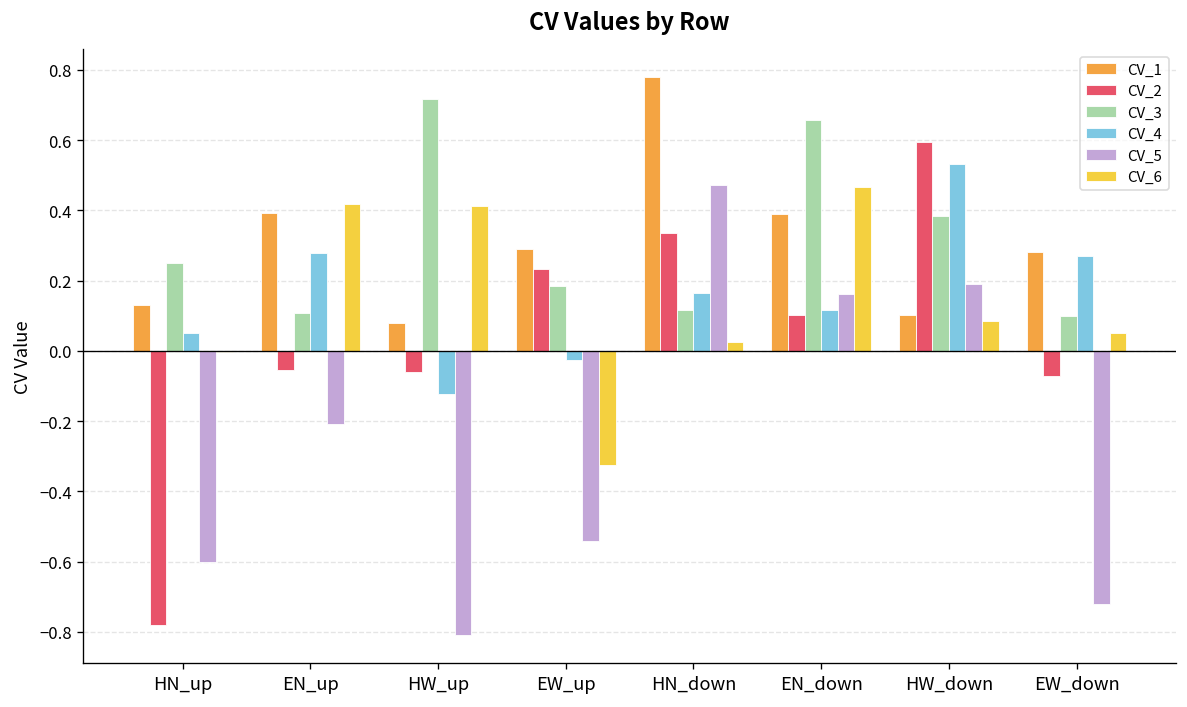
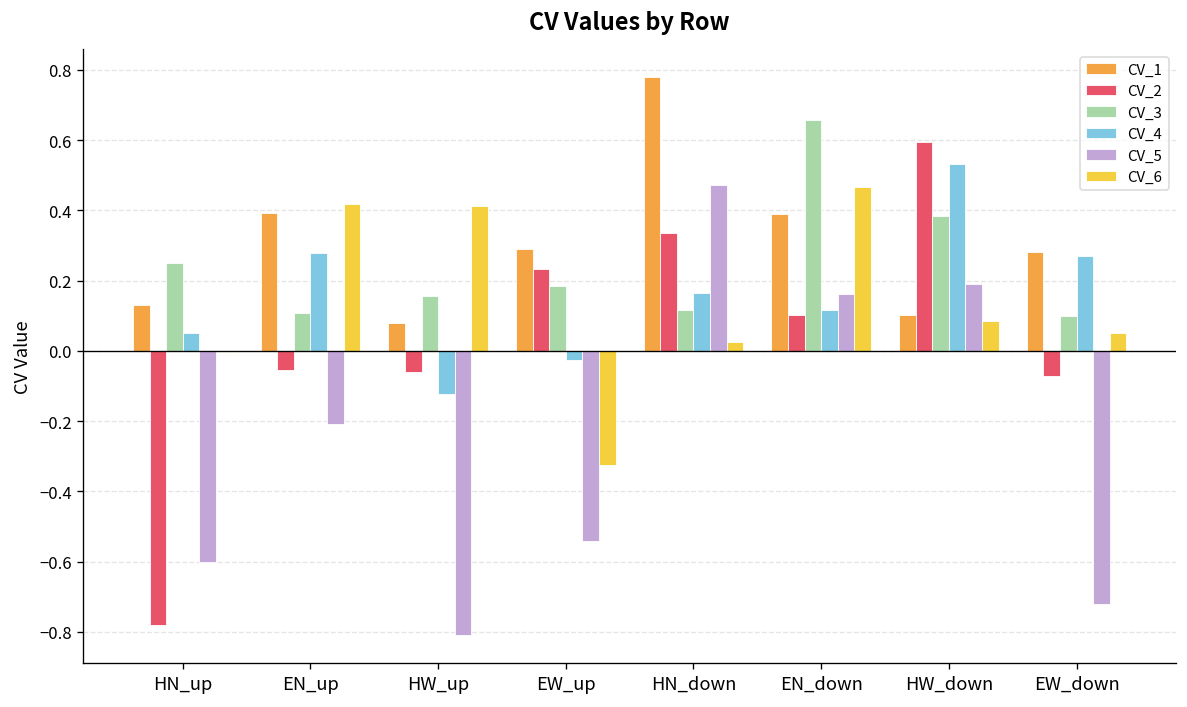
CV_3, HW_up: 0.72 -> 0.16
